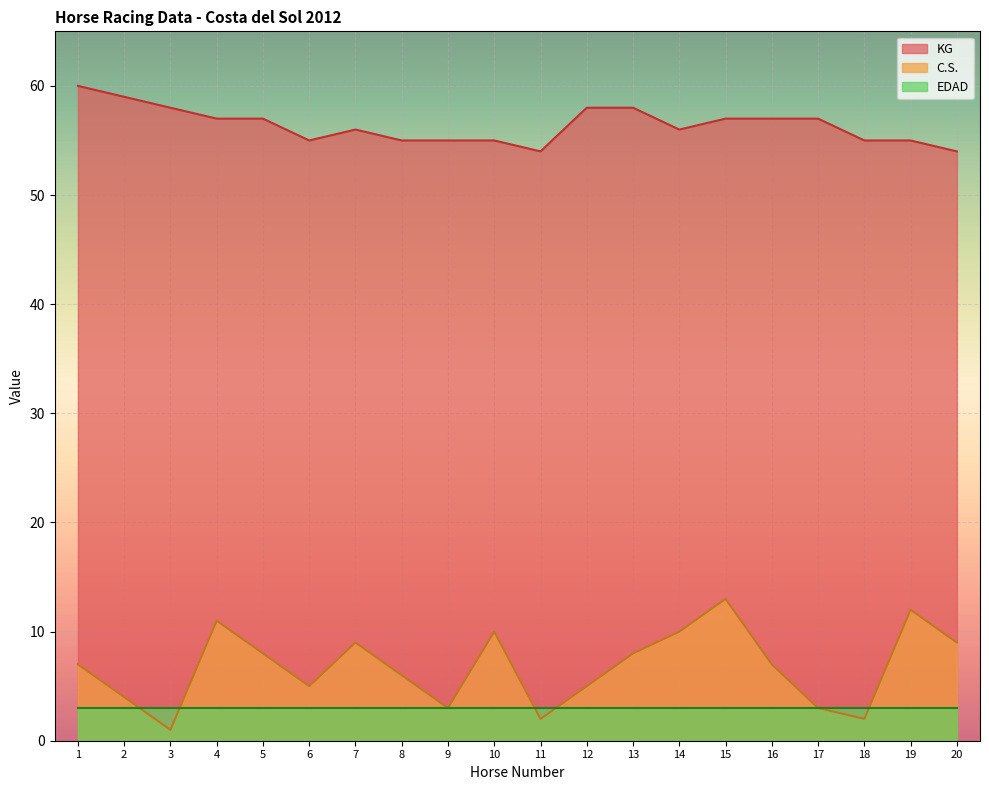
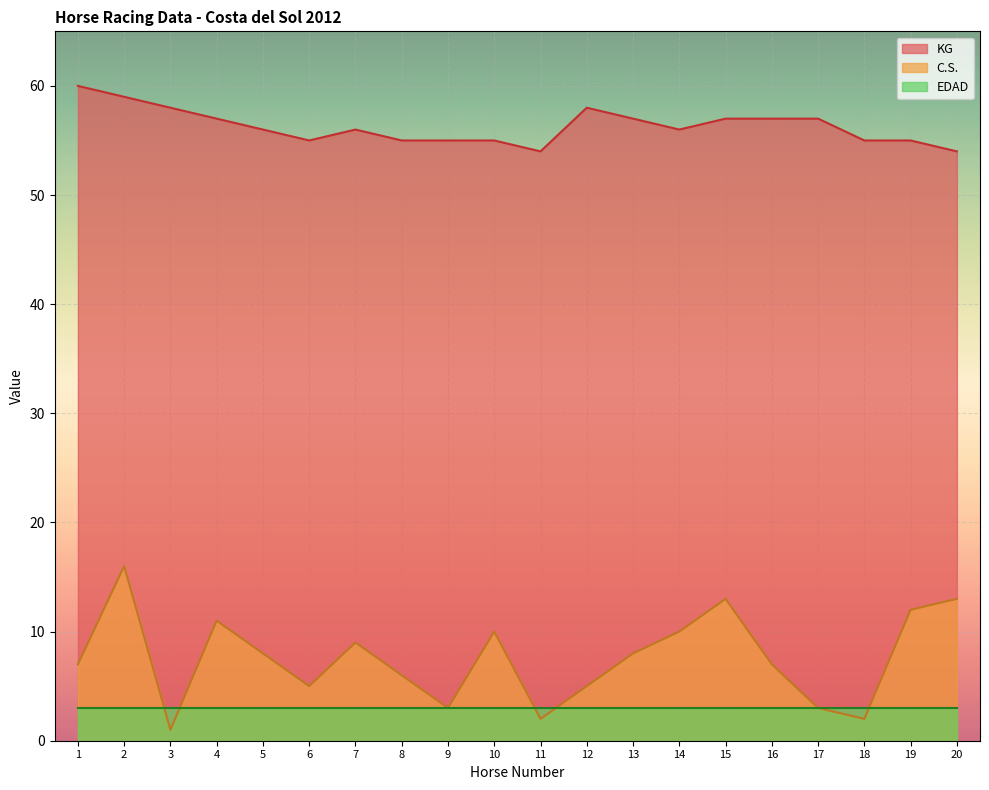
C.S., 2: 4 -> 16
KG, 5: 57 -> 56
KG, 13: 58 -> 57
C.S., 20: 9 -> 13
